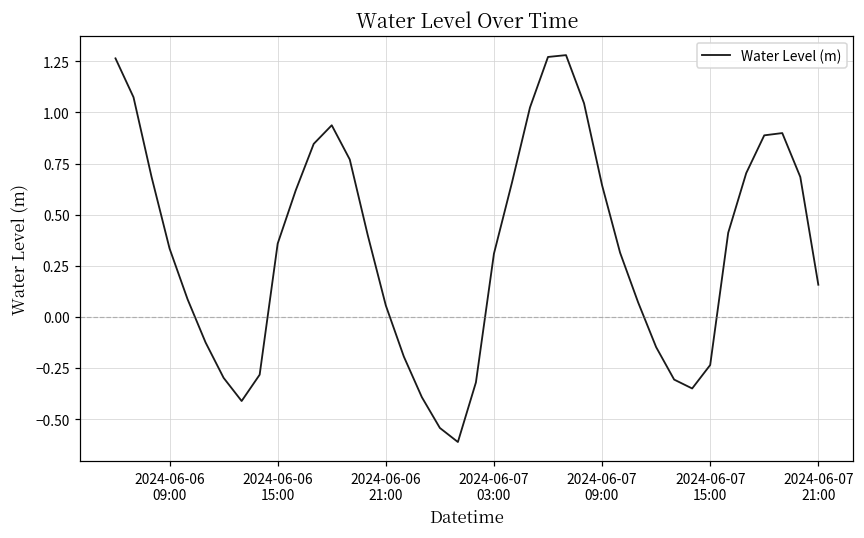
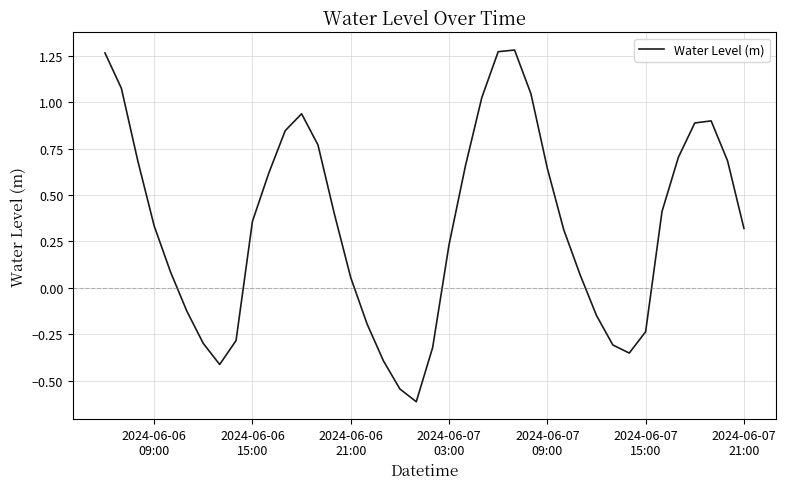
2024-06-07 03:00: 0.31 -> 0.23
2024-06-07 21:00: 0.16 -> 0.32
